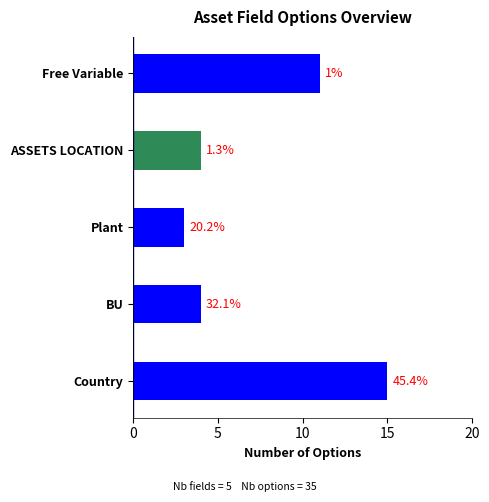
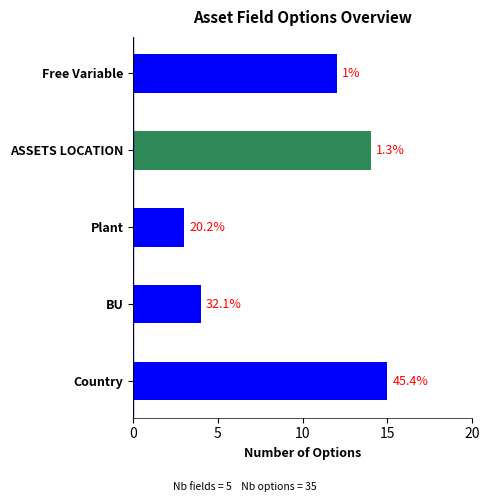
Free Variable: 11 -> 12
ASSETS LOCATION: 4 -> 14
